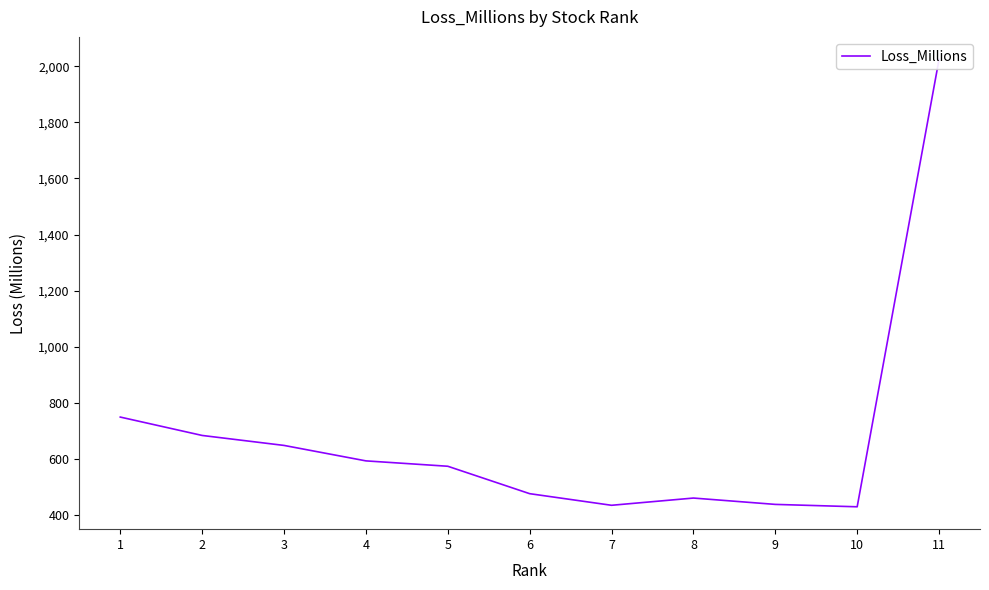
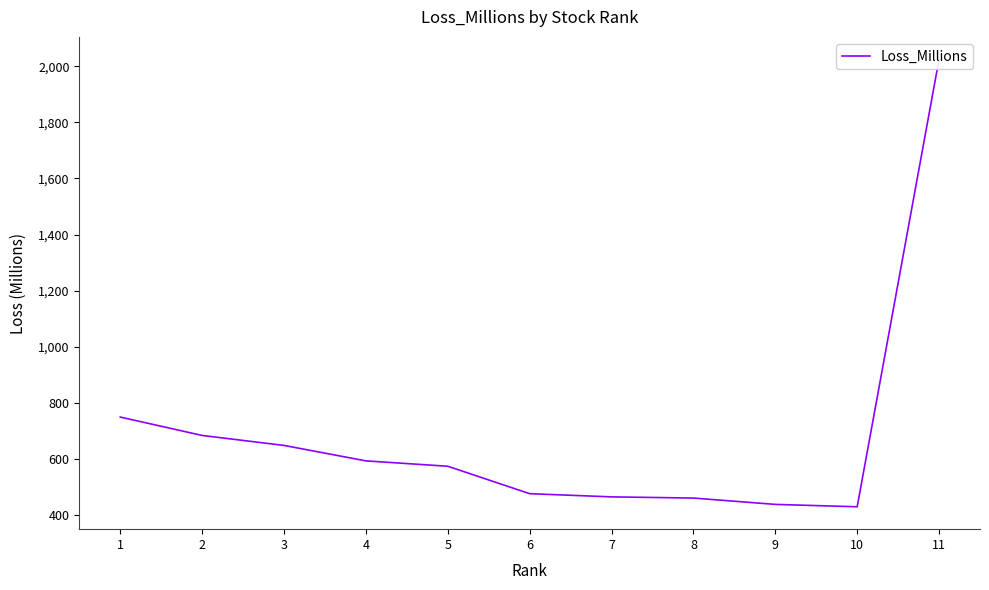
7: 430 -> 460
